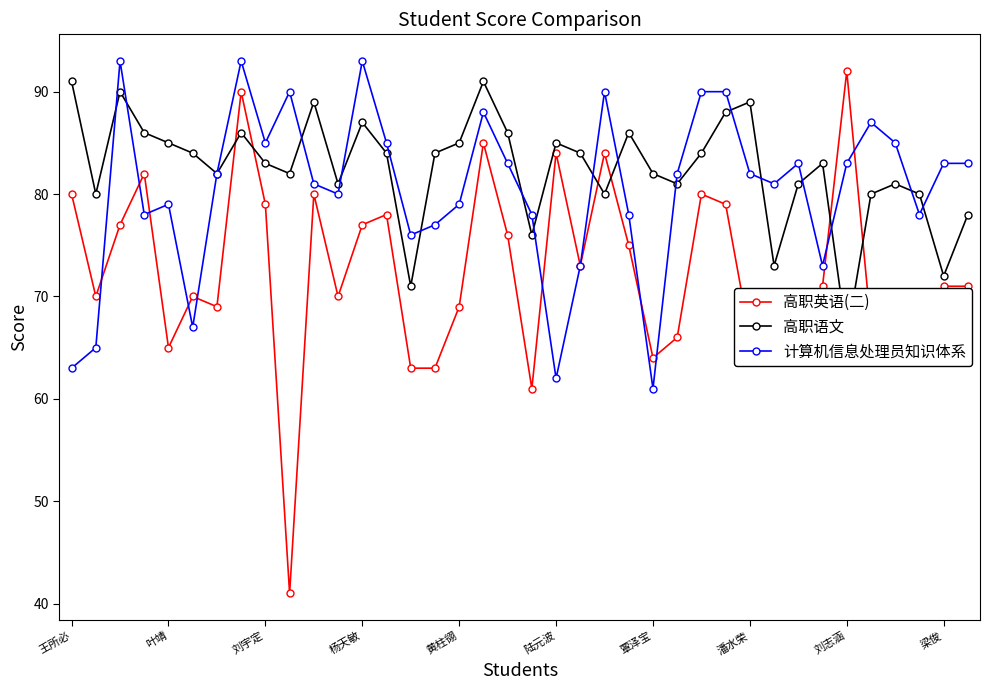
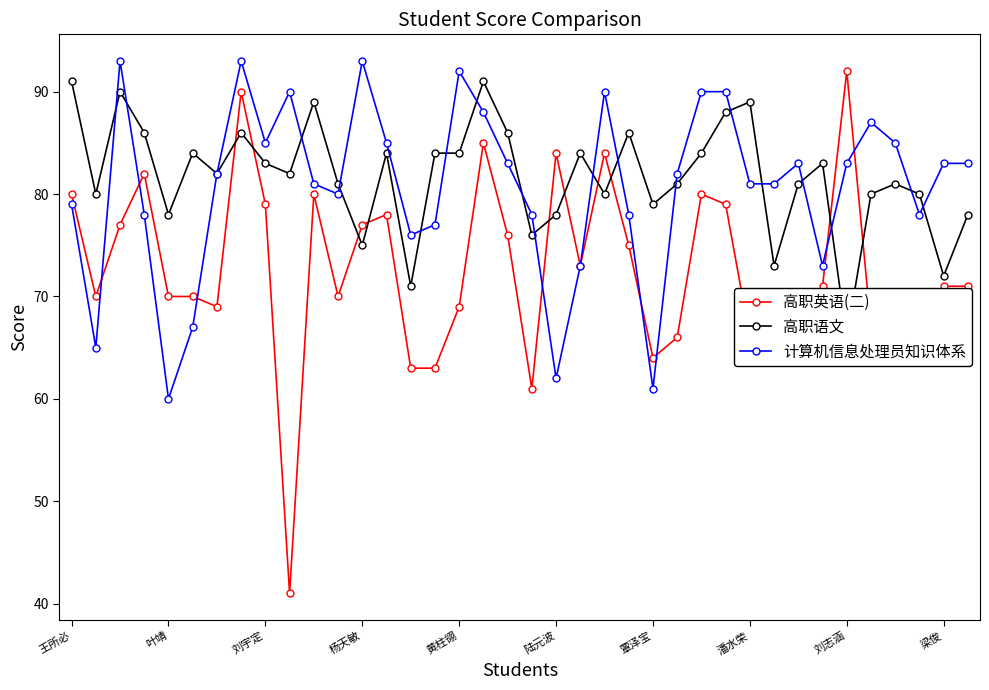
计算机信息处理员知识体系, 王所必: 63 -> 79
高职英语(二), 叶靖: 65 -> 70
高职语文, 叶靖: 85 -> 78
计算机信息处理员知识体系, 叶靖: 79 -> 60
高职语文, 杨天敏: 87 -> 75
高职语文, 黄柱翎: 85 -> 84
计算机信息处理员知识体系, 黄柱翎: 79 -> 92
高职语文, 陆元波: 85 -> 78
高职语文, 覃泽宝: 82 -> 79
计算机信息处理员知识体系, 潘水荣: 82 -> 81
